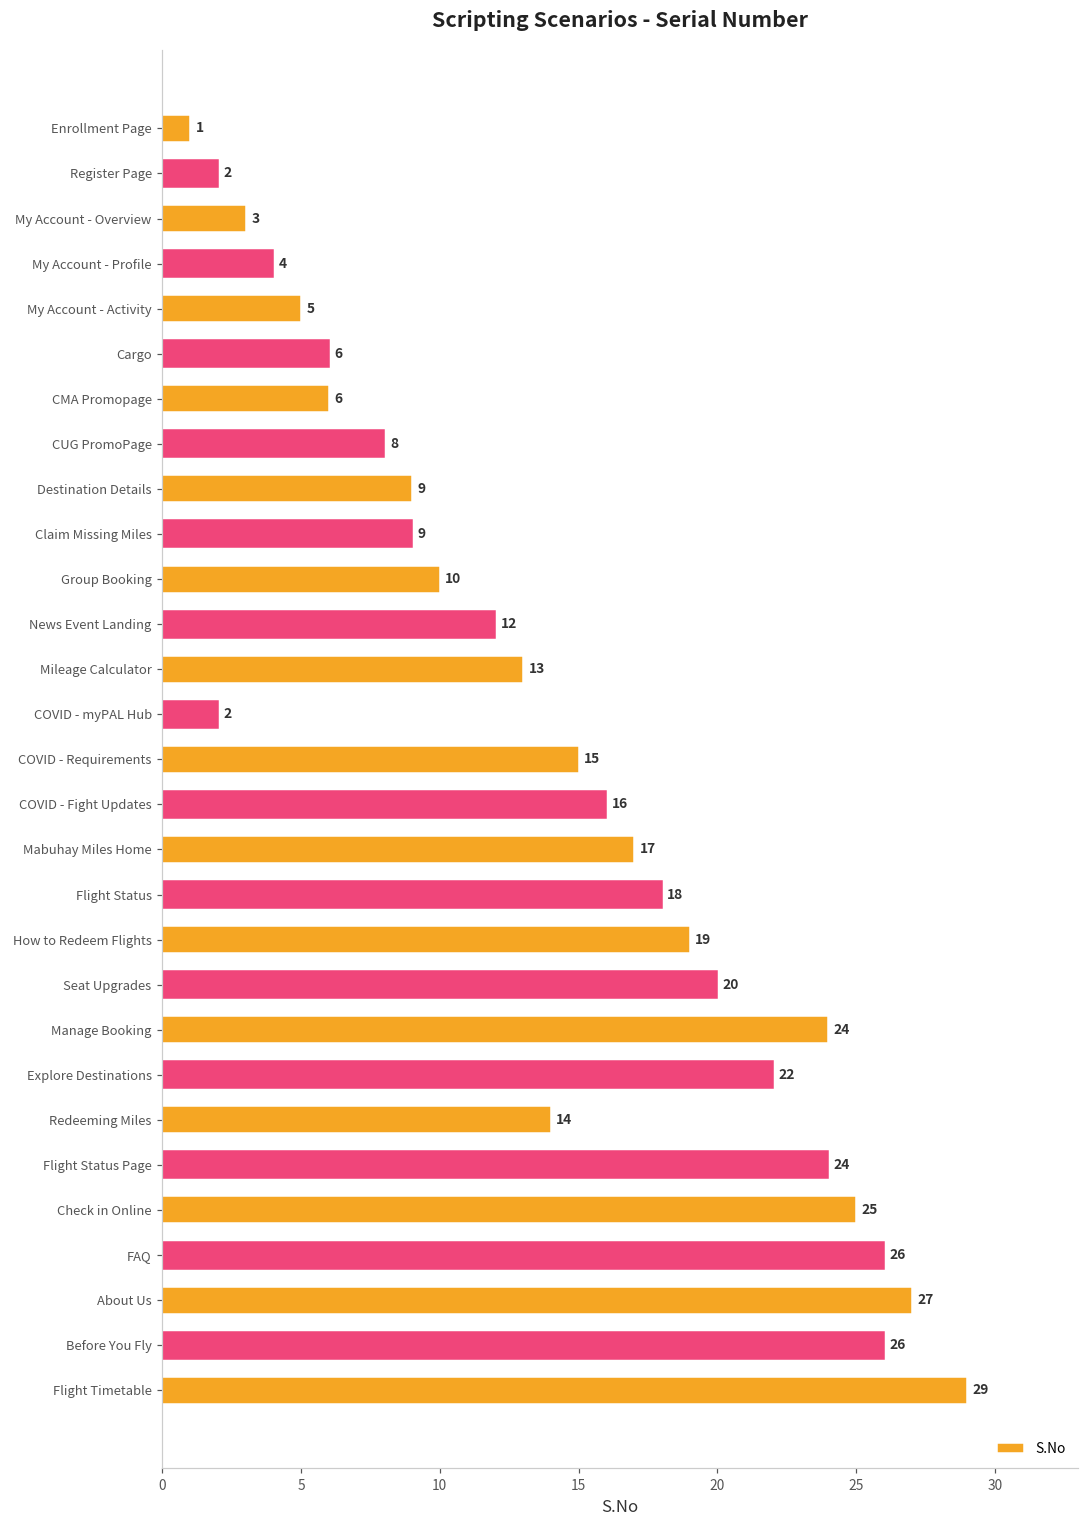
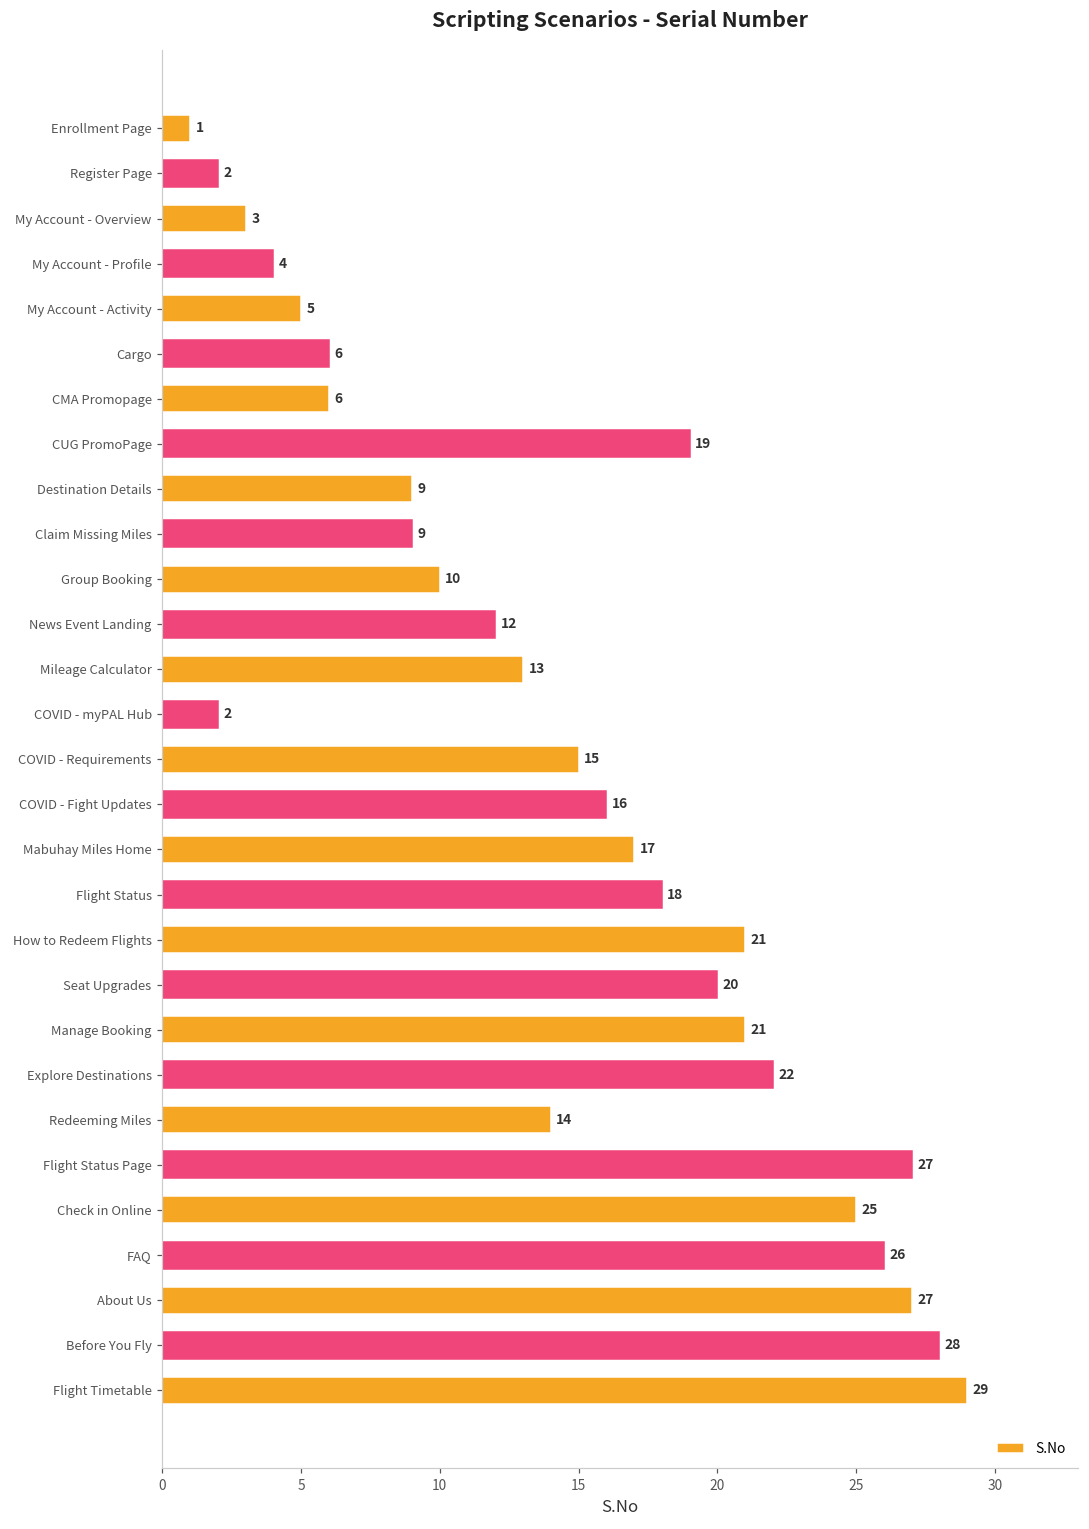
CUG PromoPage: 8 -> 19
How to Redeem Flights: 19 -> 21
Manage Booking: 24 -> 21
Flight Status Page: 24 -> 27
Before You Fly: 26 -> 28
